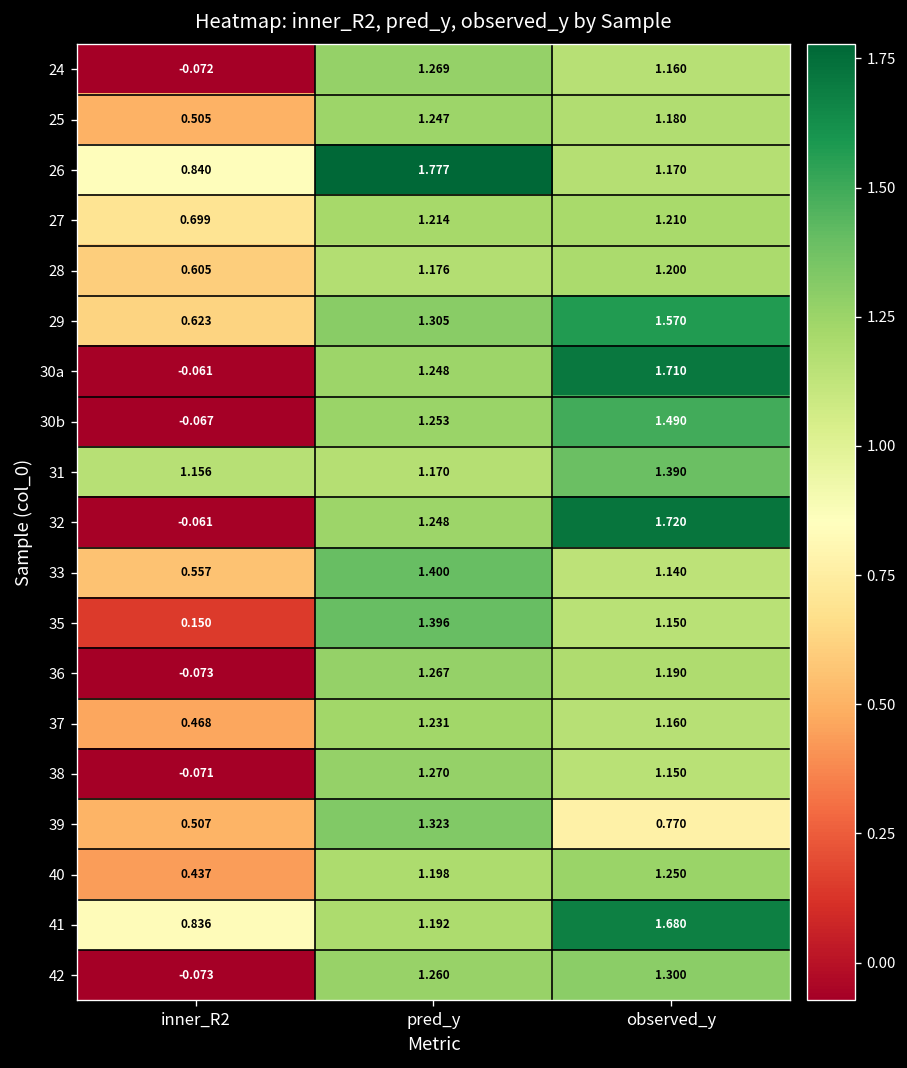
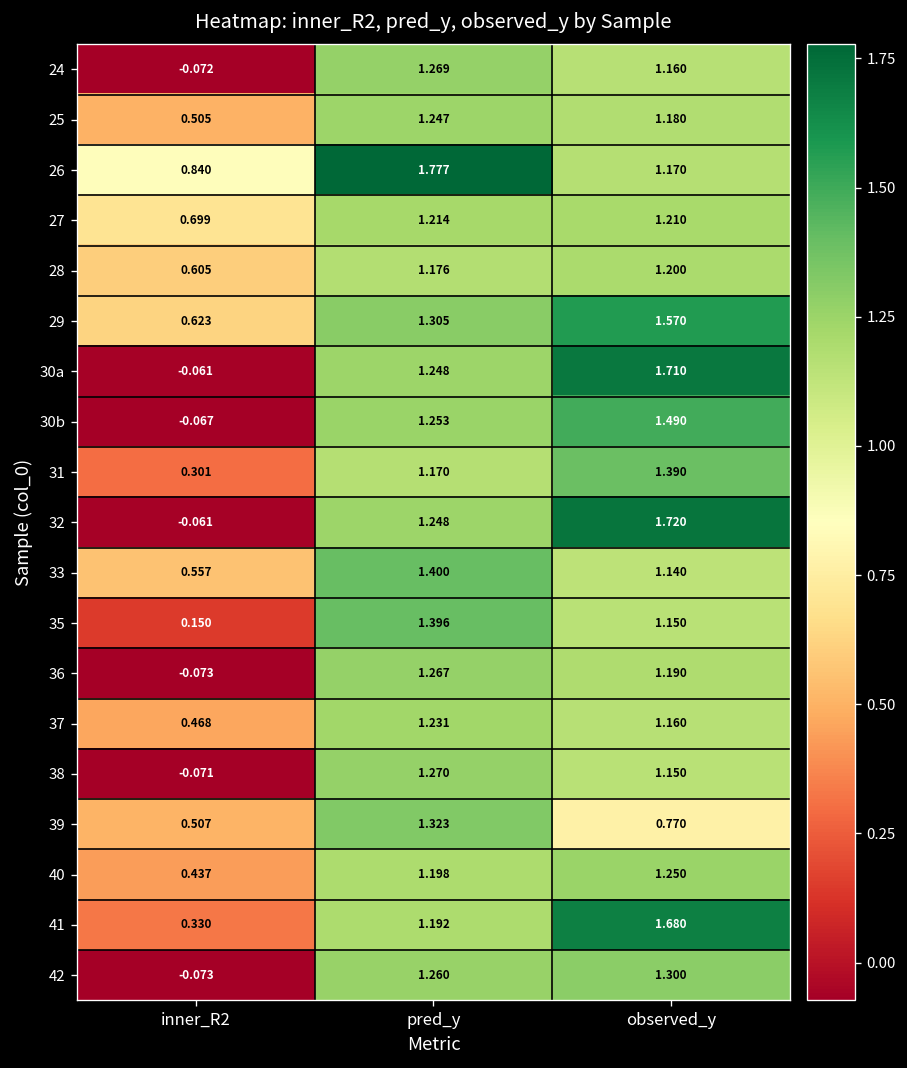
31, inner_R2: 1.156 -> 0.301
41, inner_R2: 0.836 -> 0.330
